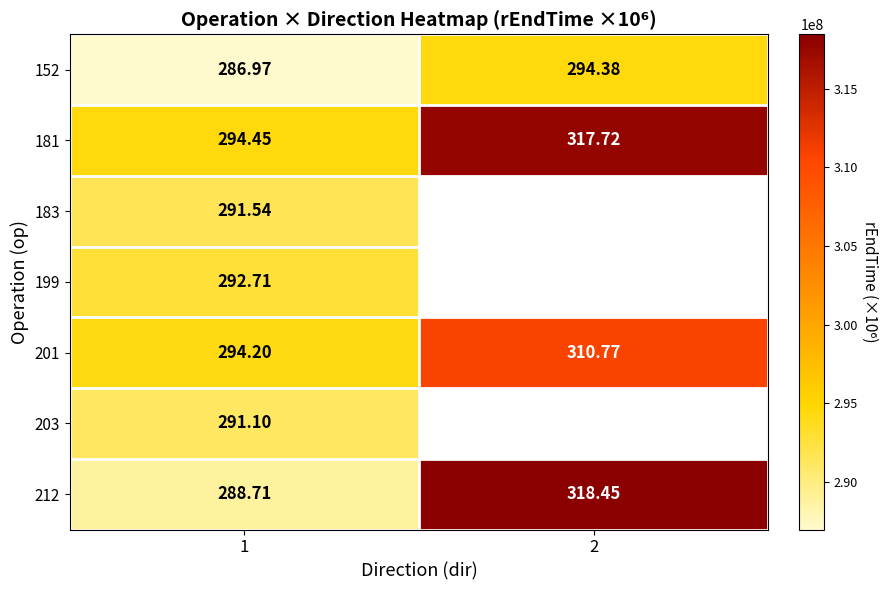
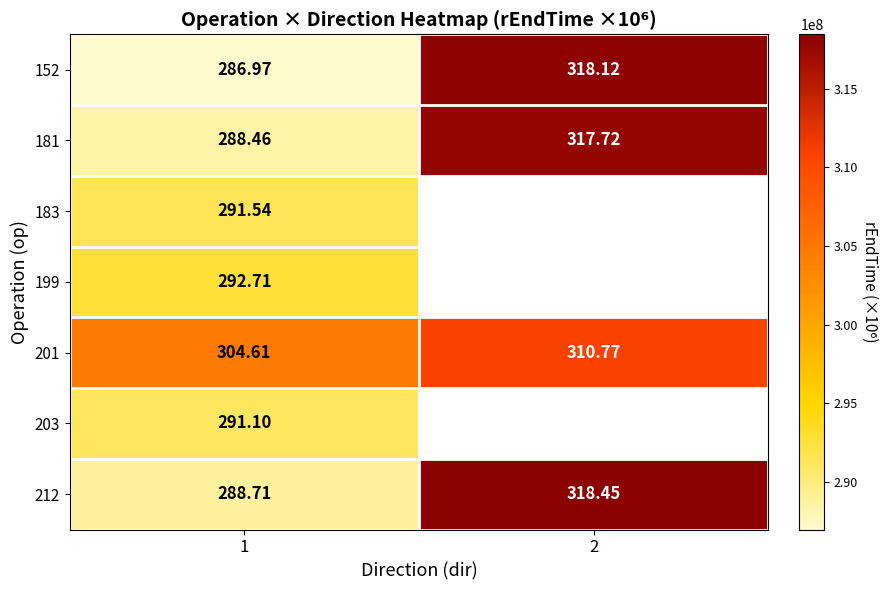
152, 2: 294.38 -> 318.12
181, 1: 294.45 -> 288.46
201, 1: 294.20 -> 304.61
